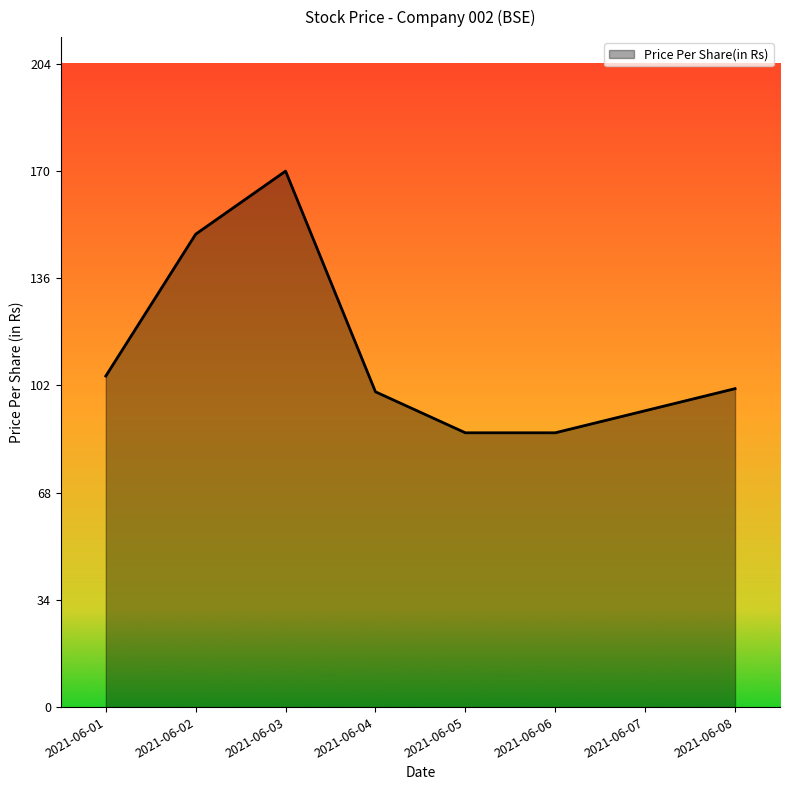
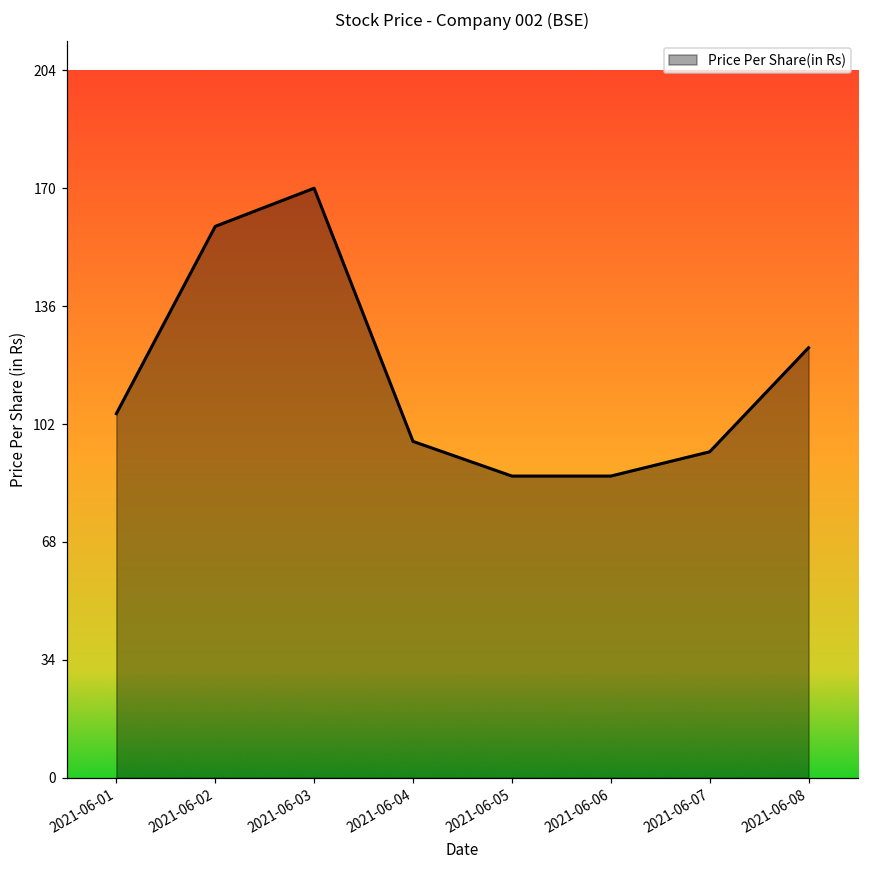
2021-06-02: 150 -> 159
2021-06-04: 100 -> 97
2021-06-08: 101 -> 124
